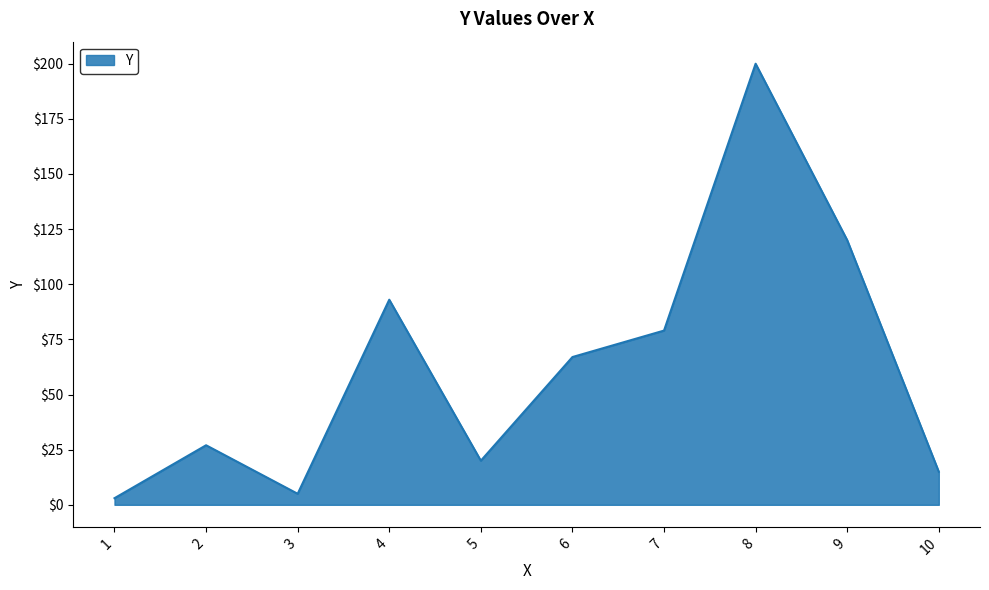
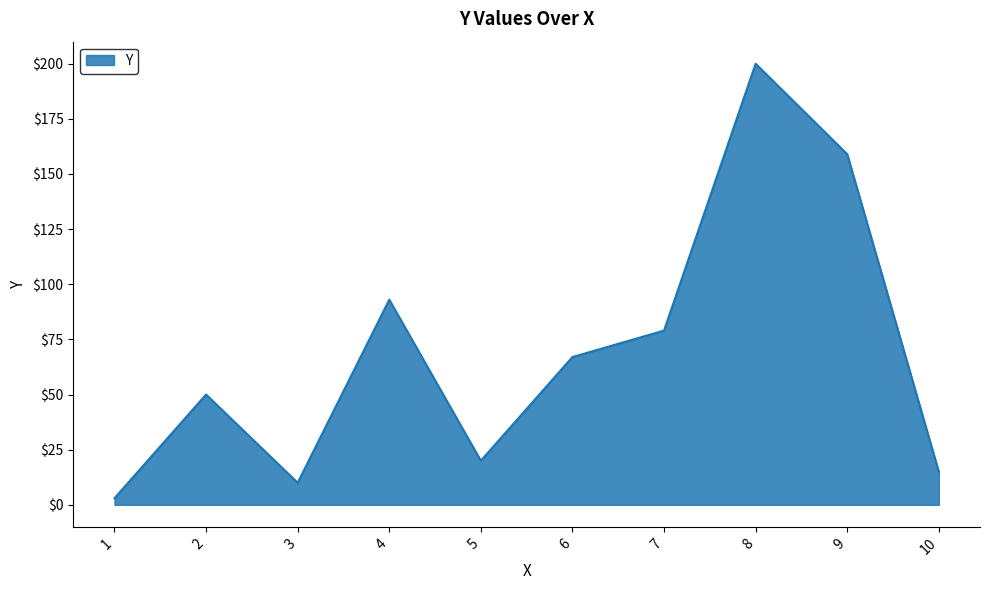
2: $27 -> $50
3: $5 -> $10
9: $120 -> $159
